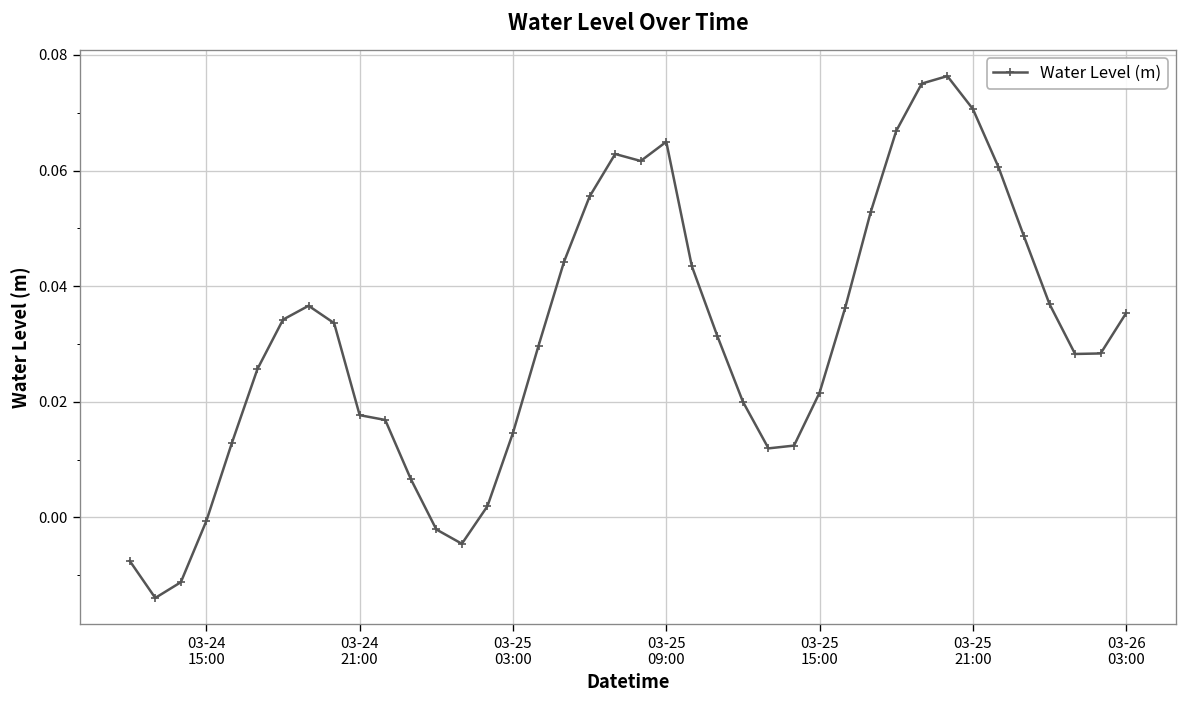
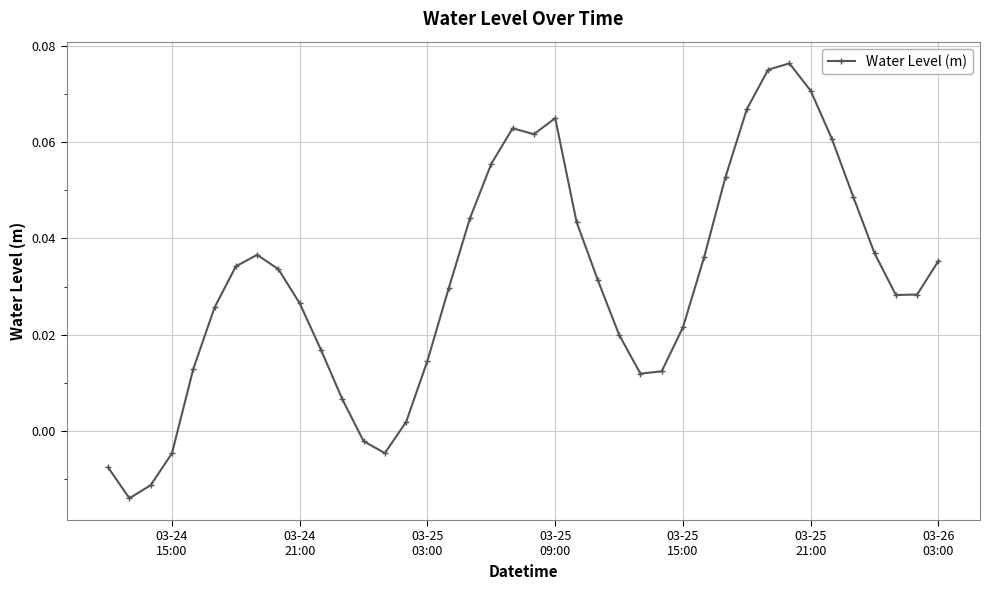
03-24 15:00: -0.001 -> -0.005
03-24 21:00: 0.018 -> 0.027
